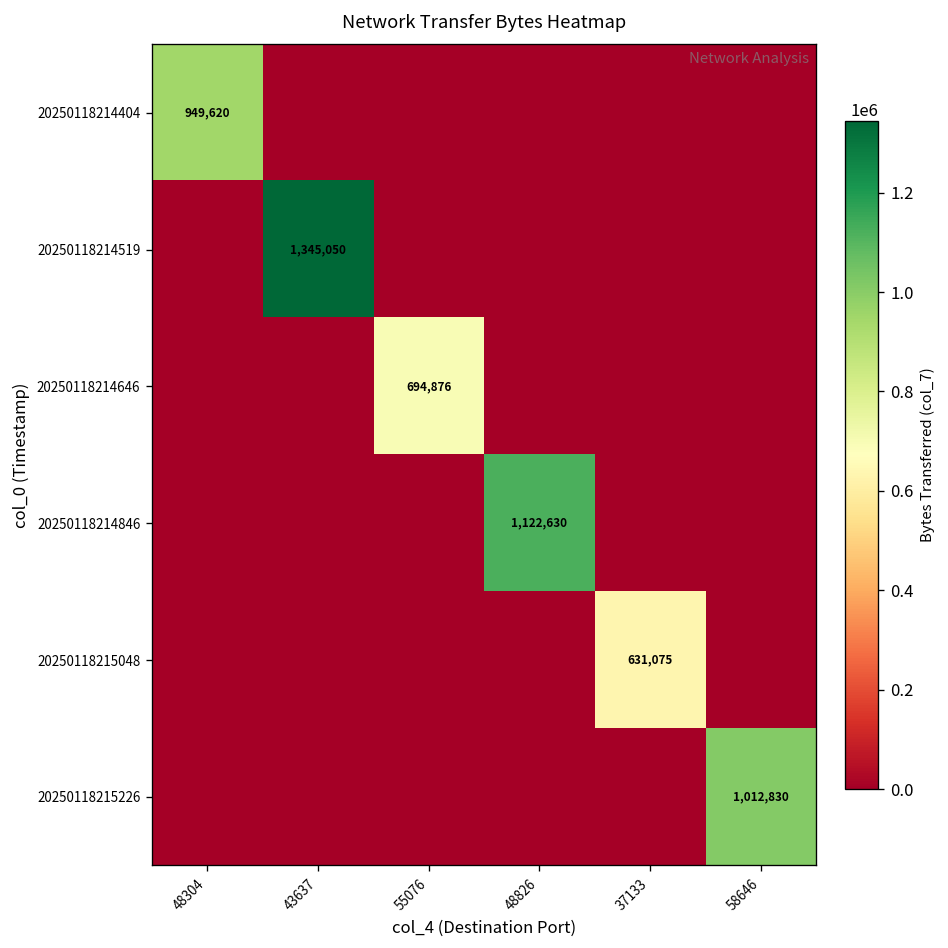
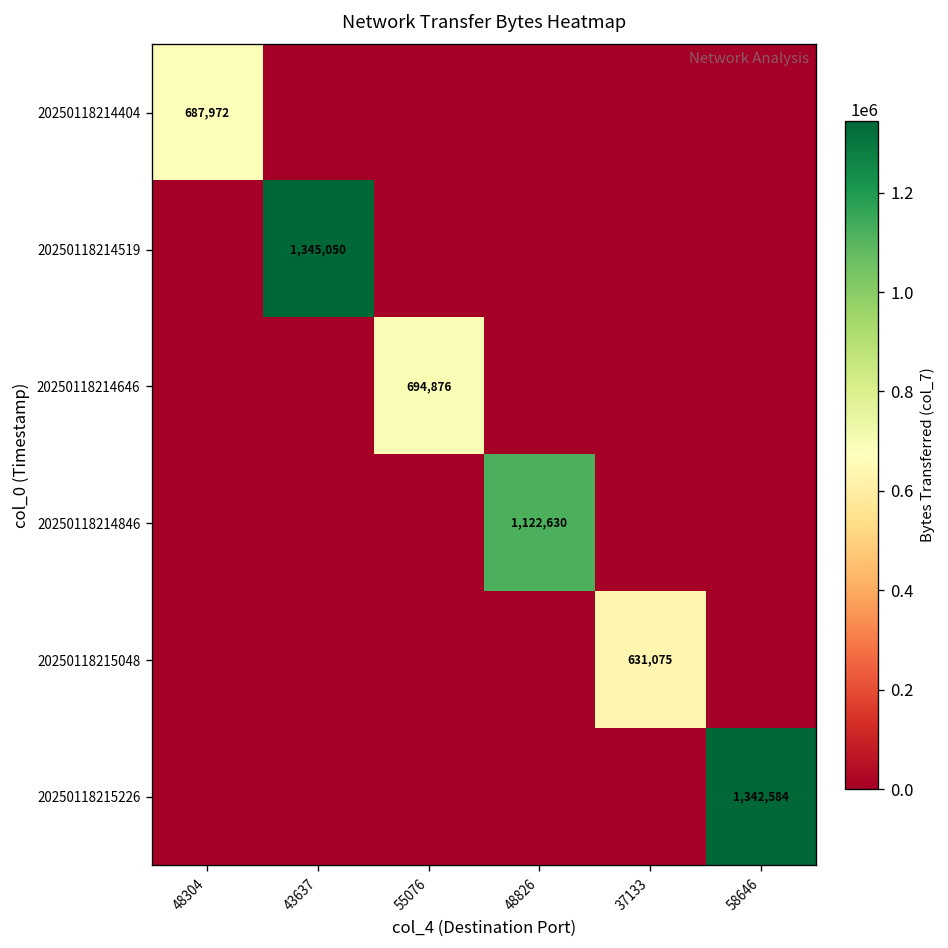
20250118214404, 48304: 949,620 -> 687,972
20250118215226, 58646: 1,012,830 -> 1,342,584
